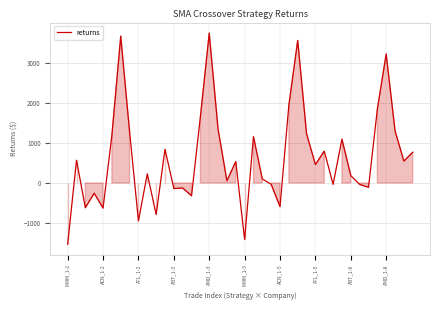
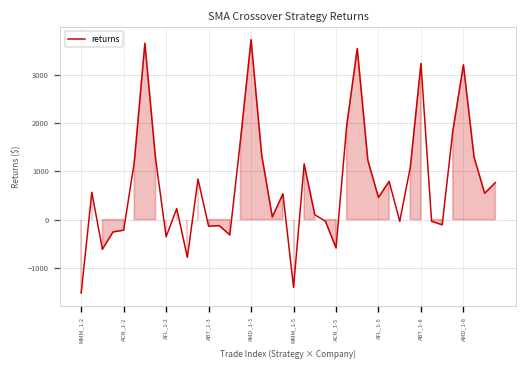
ACN_1-2: -600 -> -200
AFL_1-2: -900 -> -400
ABT_1-8: 200 -> 3200
